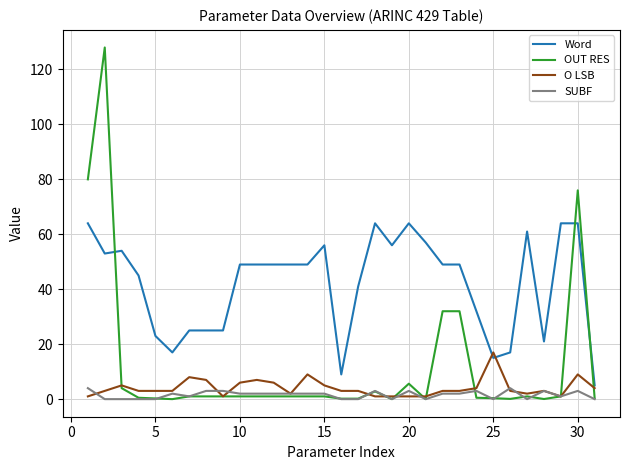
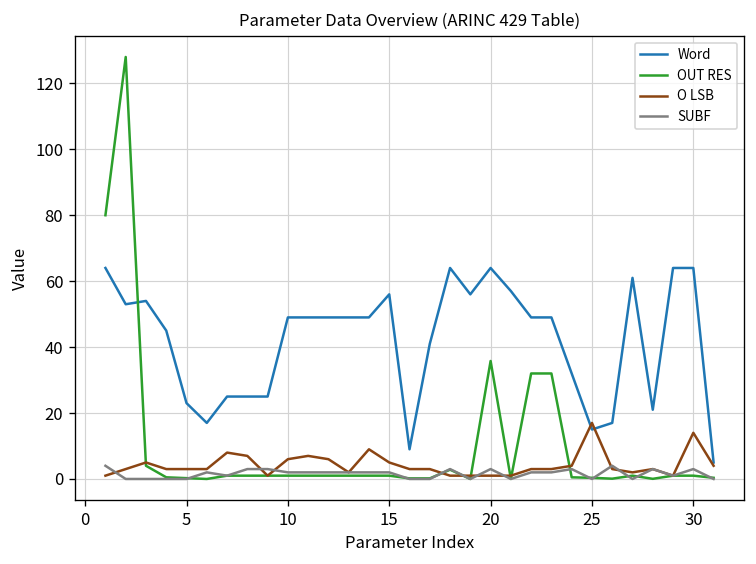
OUT RES, 20: 6 -> 36
OUT RES, 30: 76 -> 1
O LSB, 30: 9 -> 14
